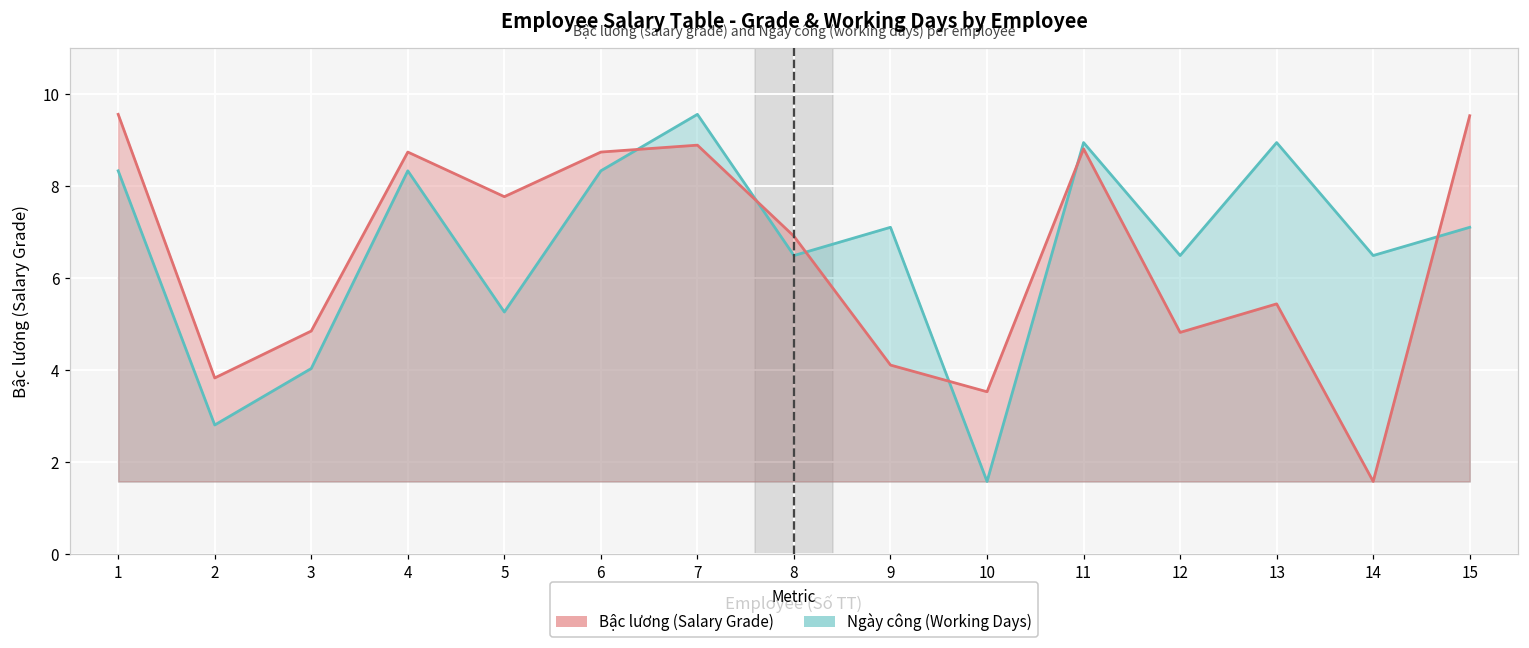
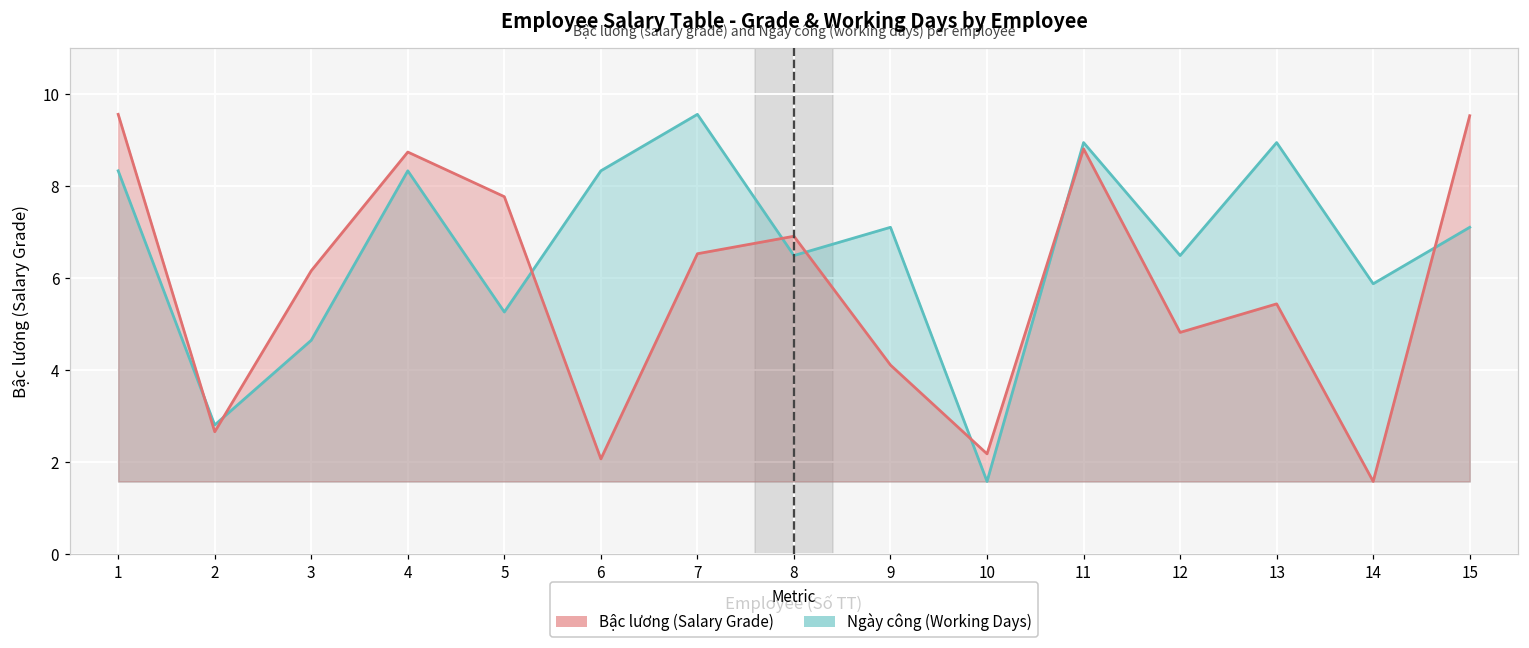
Bậc lương (Salary Grade), 2: 3.8 -> 2.7
Ngày công (Working Days), 3: 4.0 -> 4.6
Bậc lương (Salary Grade), 3: 4.8 -> 6.2
Bậc lương (Salary Grade), 6: 8.7 -> 2.1
Bậc lương (Salary Grade), 7: 8.9 -> 6.5
Bậc lương (Salary Grade), 10: 3.5 -> 2.2
Ngày công (Working Days), 14: 6.5 -> 5.9
